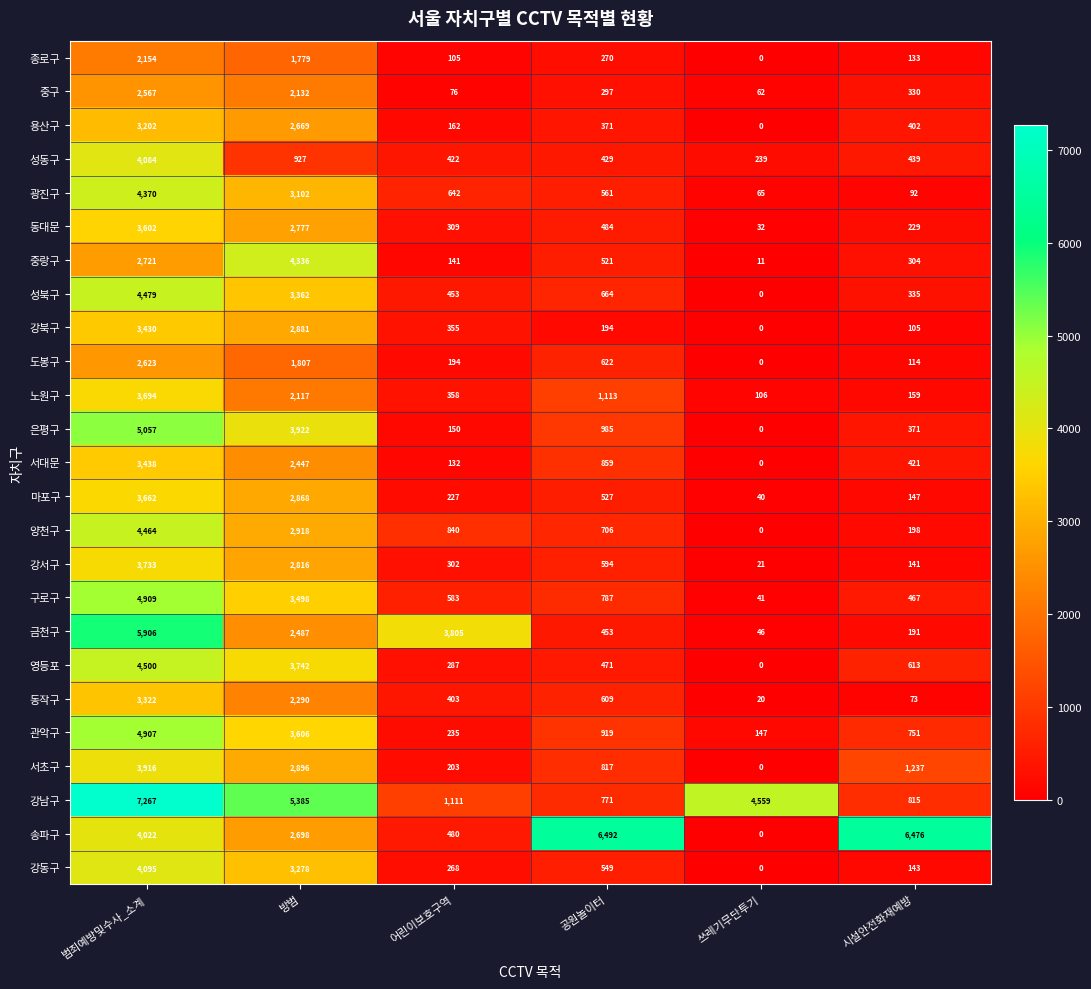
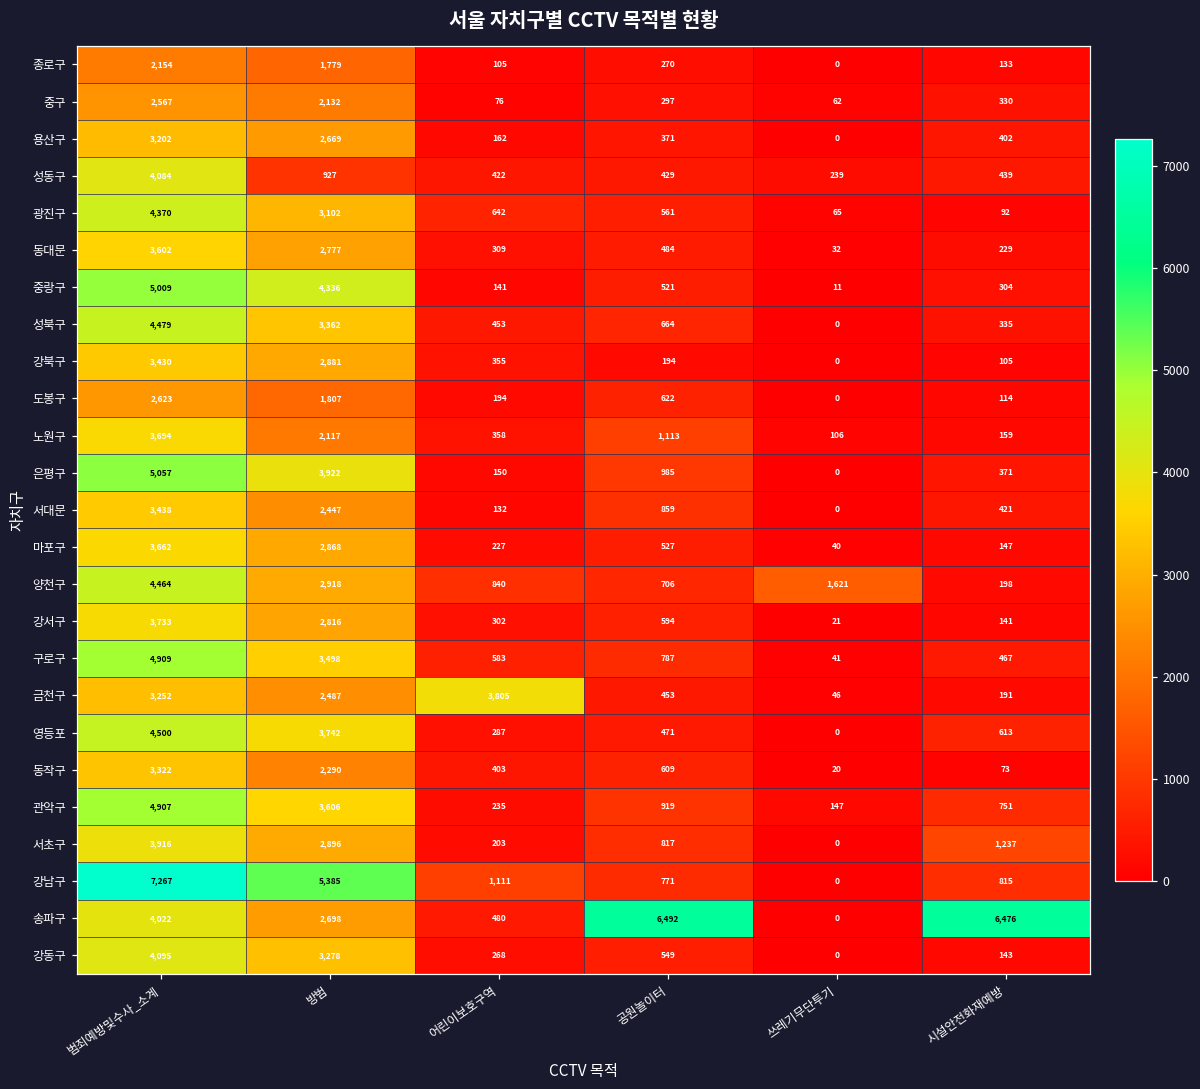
중랑구, 범죄예방및수사_소계: 2,721 -> 5,009
양천구, 쓰레기무단투기: 0 -> 1,621
금천구, 범죄예방및수사_소계: 5,906 -> 3,252
강남구, 쓰레기무단투기: 4,559 -> 0
